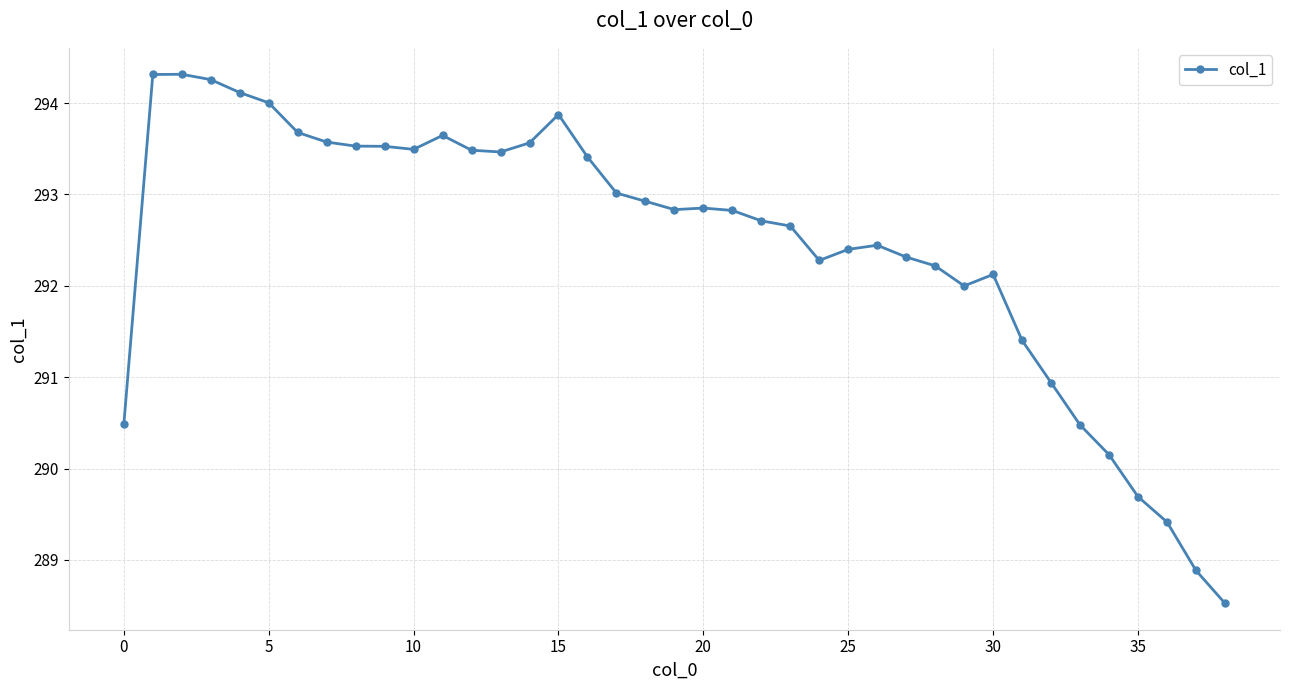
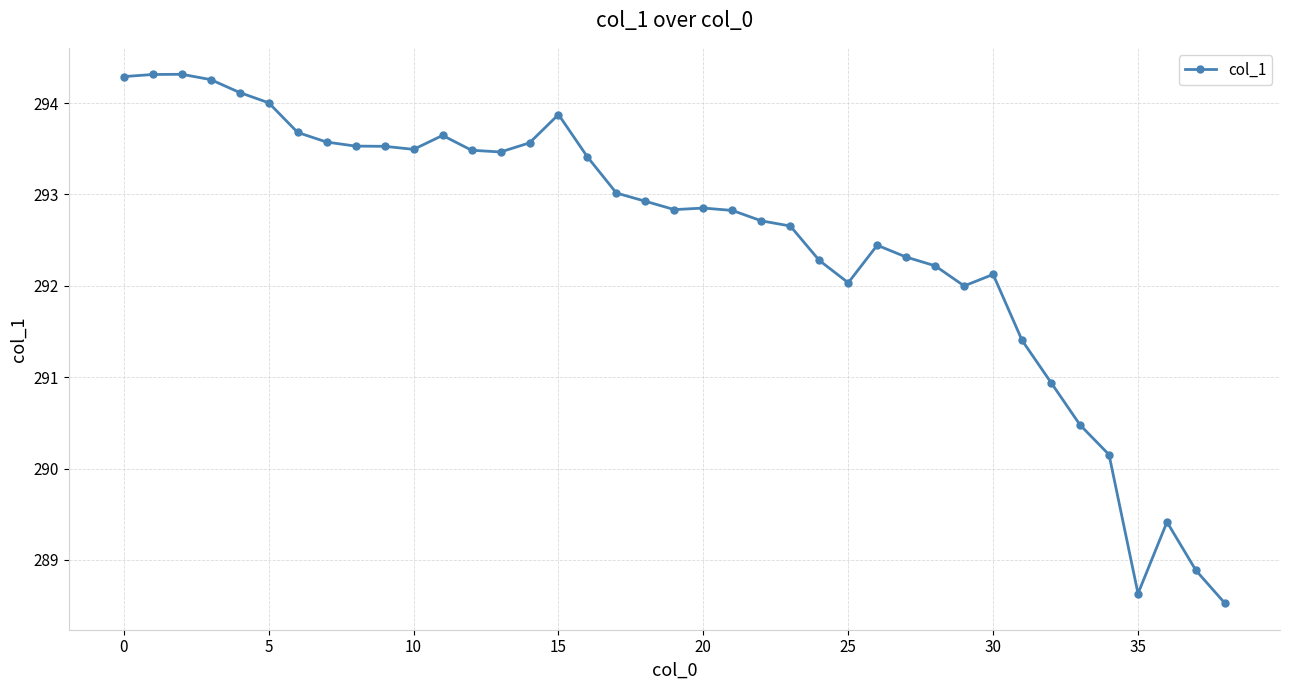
0: 290.5 -> 294.3
25: 292.4 -> 292.0
35: 289.7 -> 288.6
